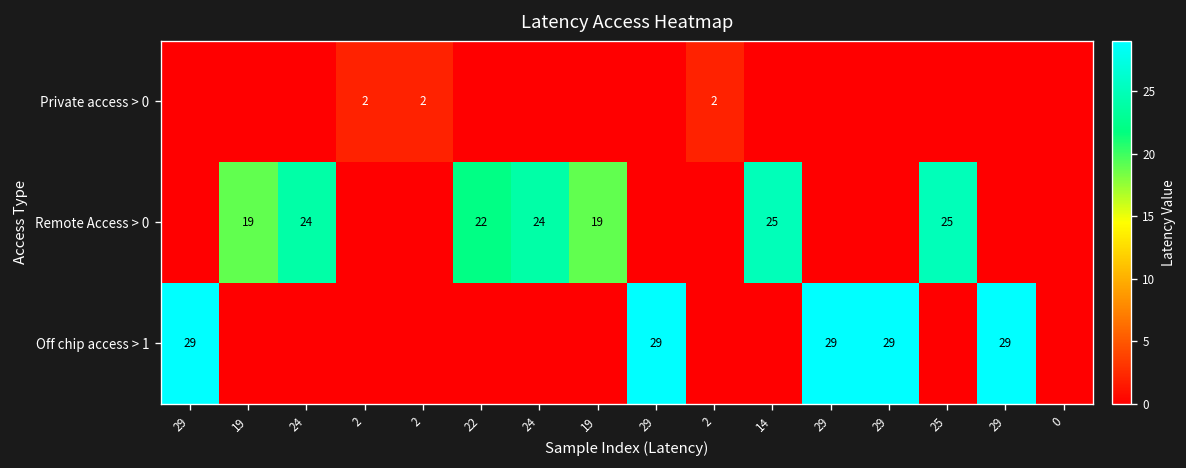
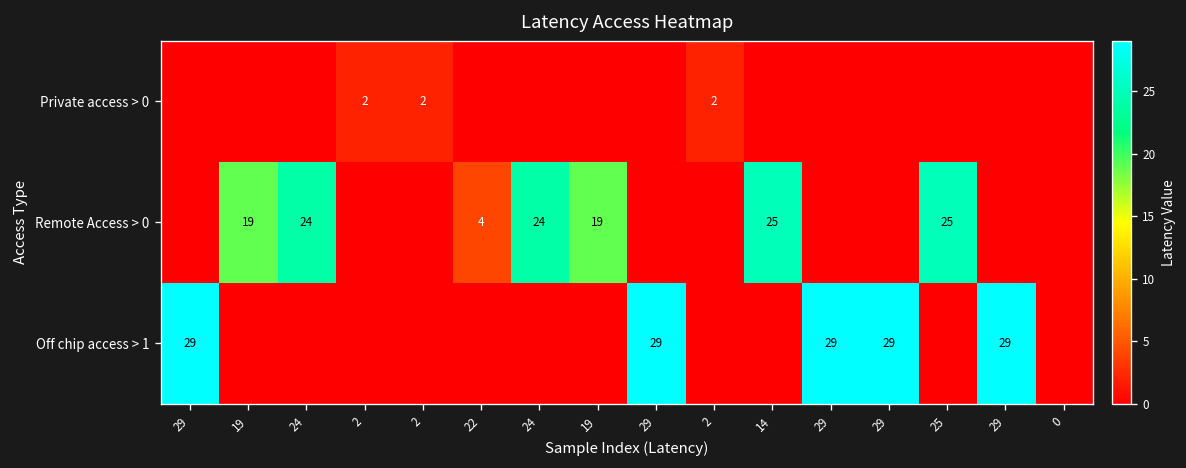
Remote Access > 0, 22: 22 -> 4
